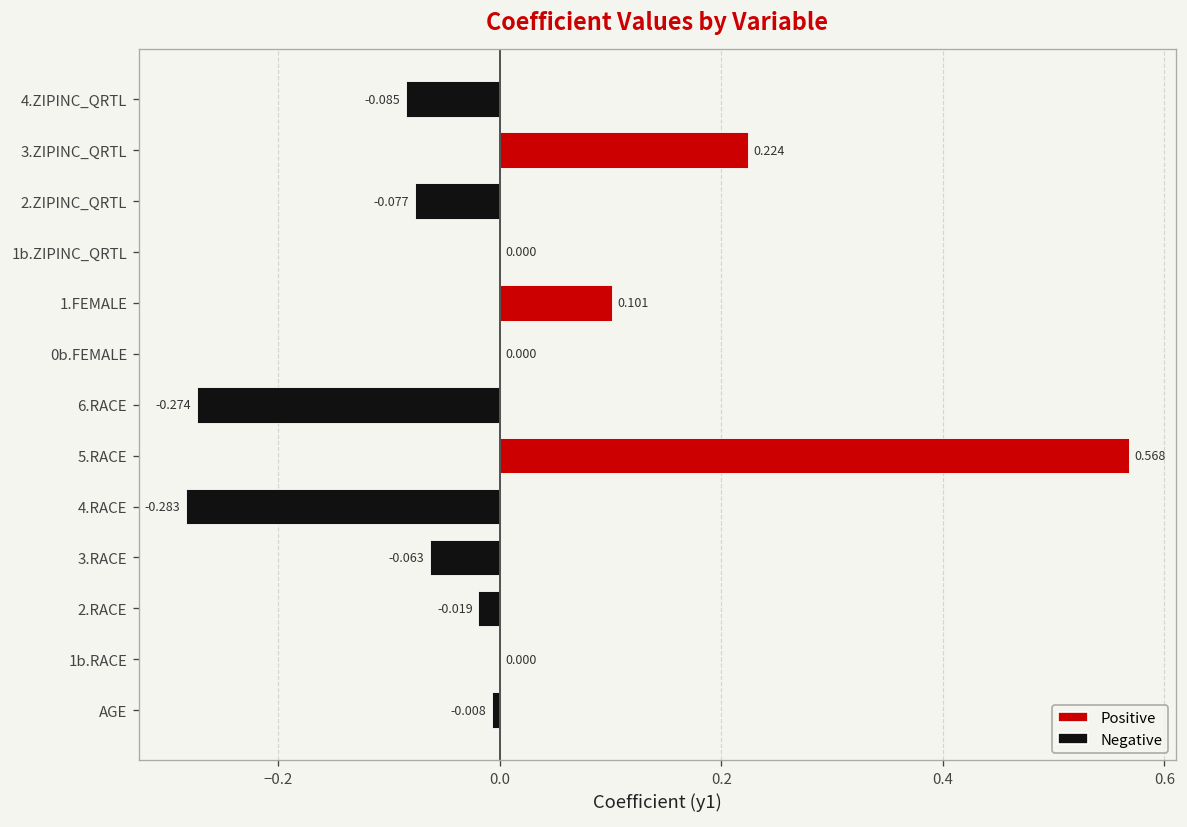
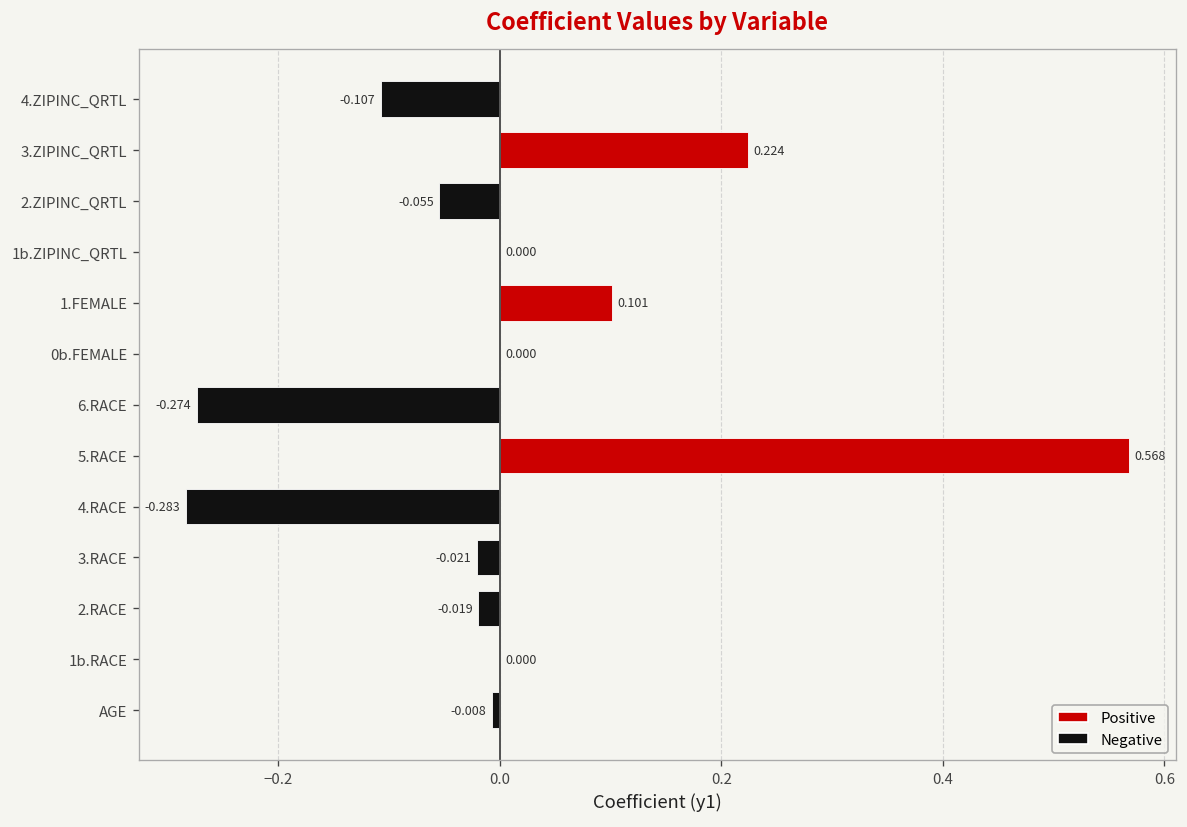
4.ZIPINC_QRTL: -0.085 -> -0.107
2.ZIPINC_QRTL: -0.077 -> -0.055
3.RACE: -0.063 -> -0.021
